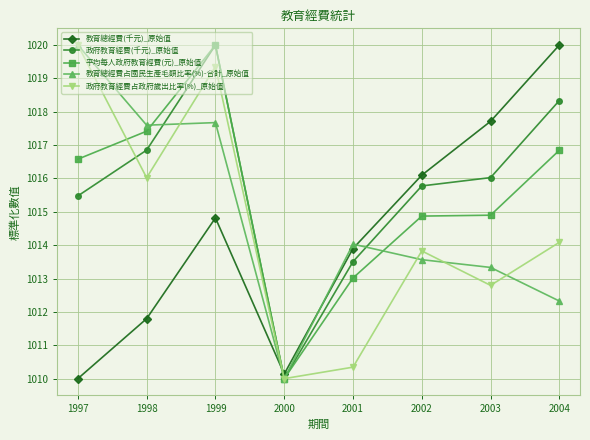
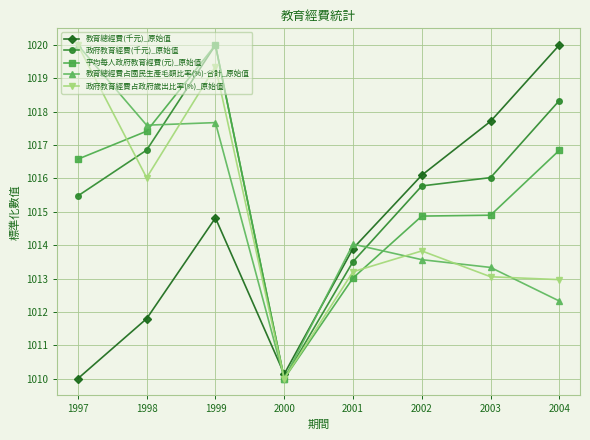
政府教育經費占政府歲出比率(%)_原始值, 2001: 1010.3 -> 1013.2
政府教育經費占政府歲出比率(%)_原始值, 2003: 1012.8 -> 1013.1
政府教育經費占政府歲出比率(%)_原始值, 2004: 1014.1 -> 1013.0
